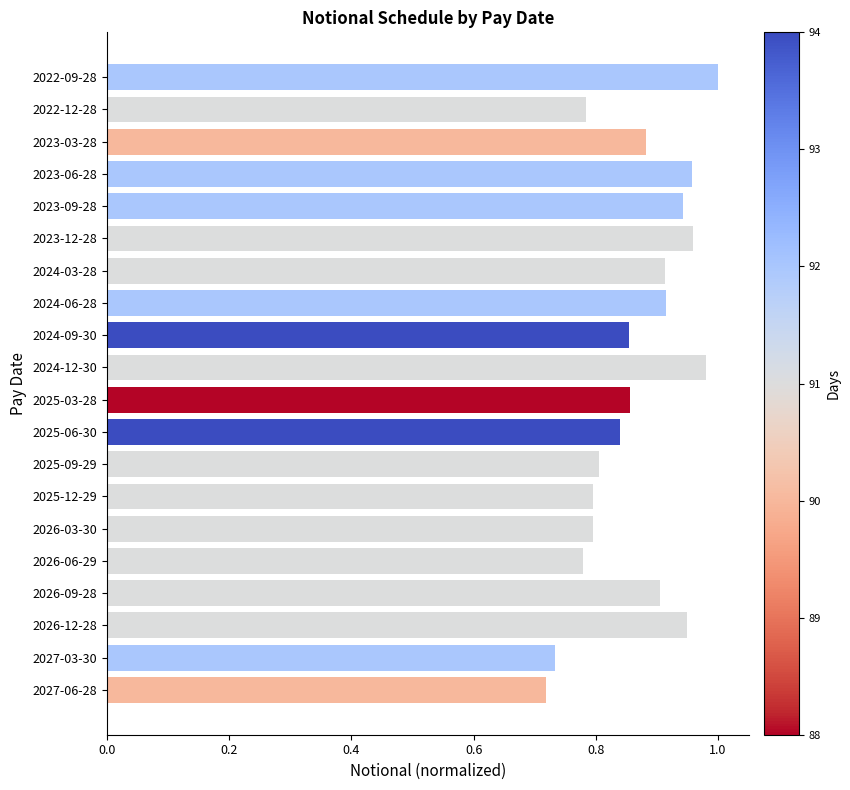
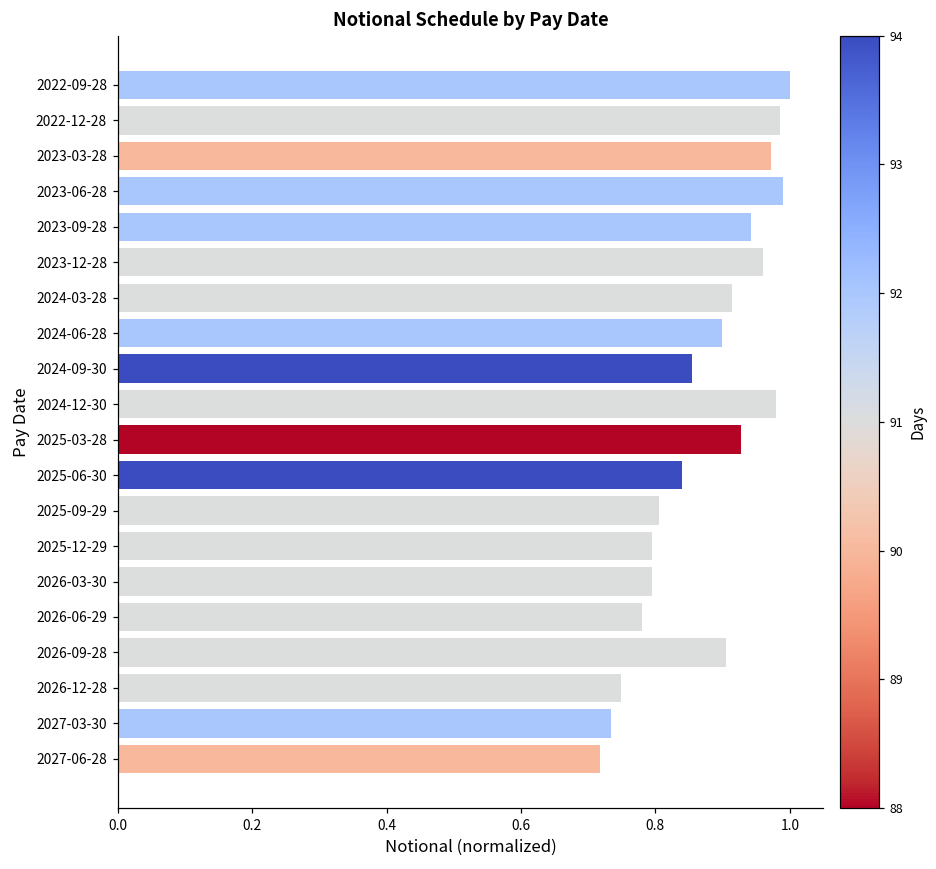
2022-12-28: 0.78 -> 0.99
2023-03-28: 0.88 -> 0.97
2023-06-28: 0.96 -> 0.99
2024-06-28: 0.92 -> 0.90
2025-03-28: 0.86 -> 0.93
2026-12-28: 0.95 -> 0.75
